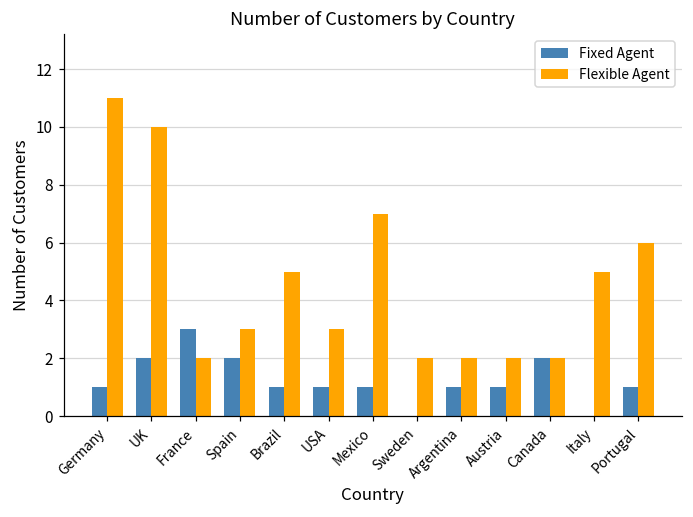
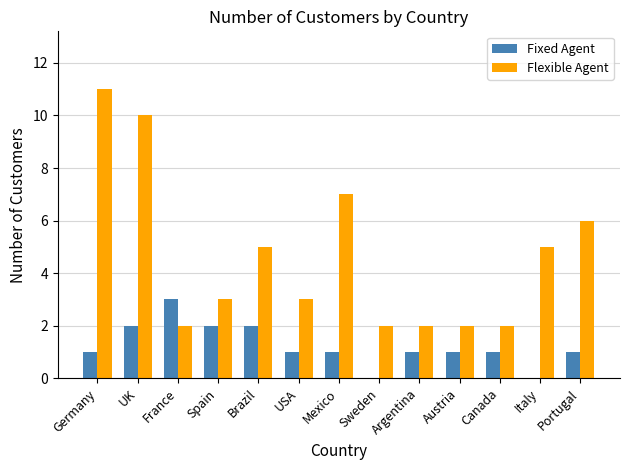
Fixed Agent, Brazil: 1 -> 2
Fixed Agent, Canada: 2 -> 1
